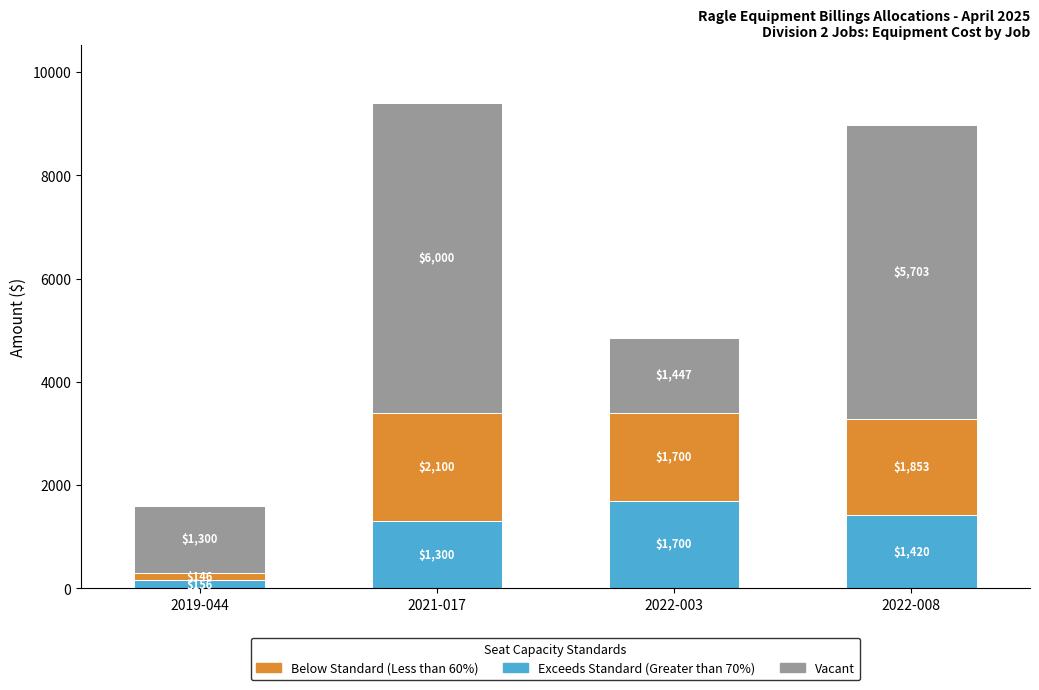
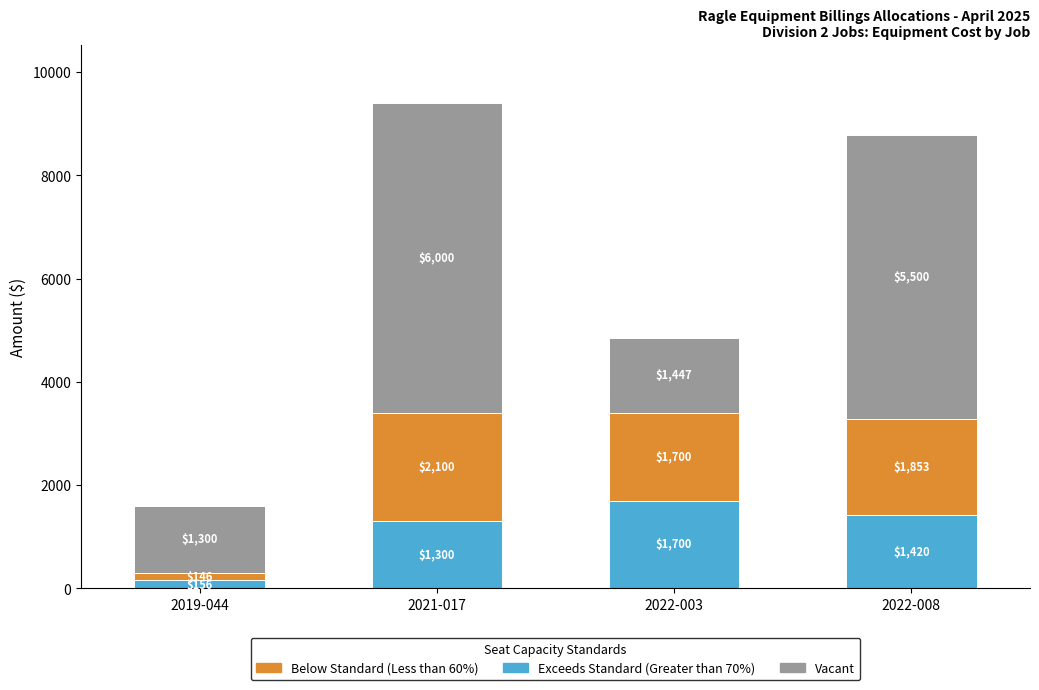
Vacant, 2022-008: $5,703 -> $5,500
